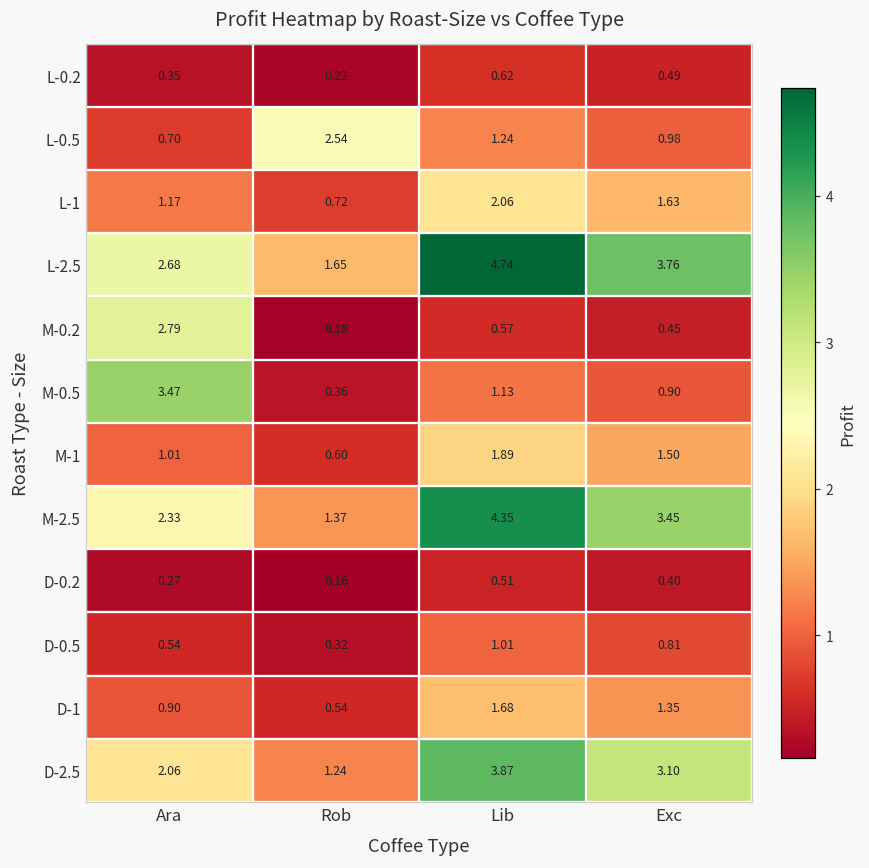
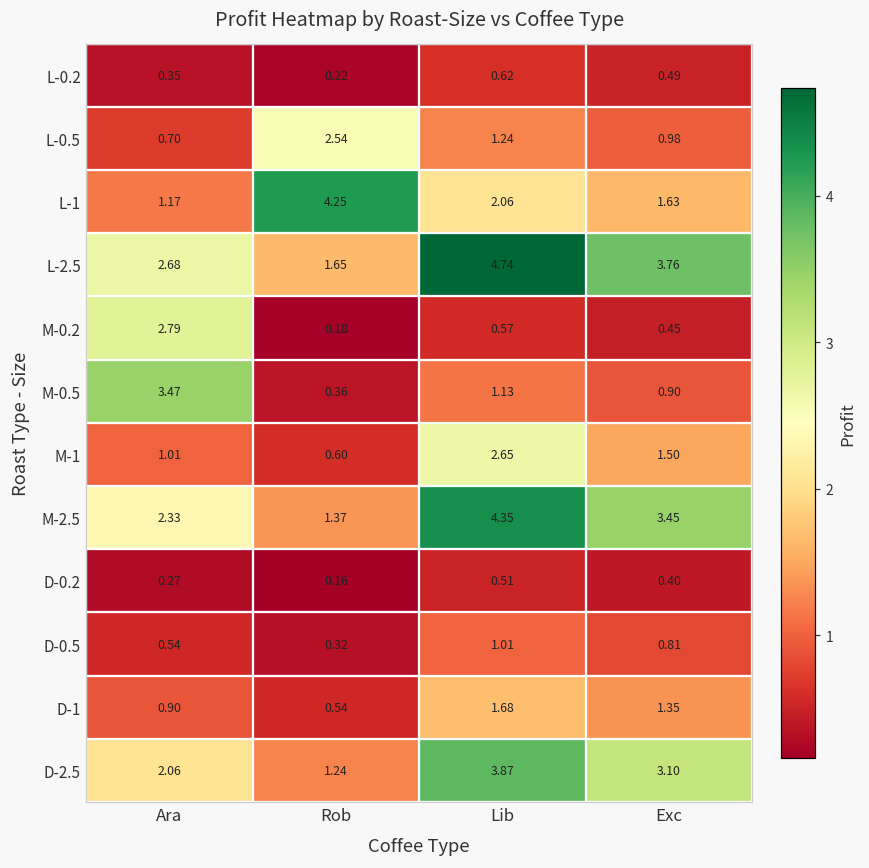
L-1, Rob: 0.72 -> 4.25
M-1, Lib: 1.89 -> 2.65
